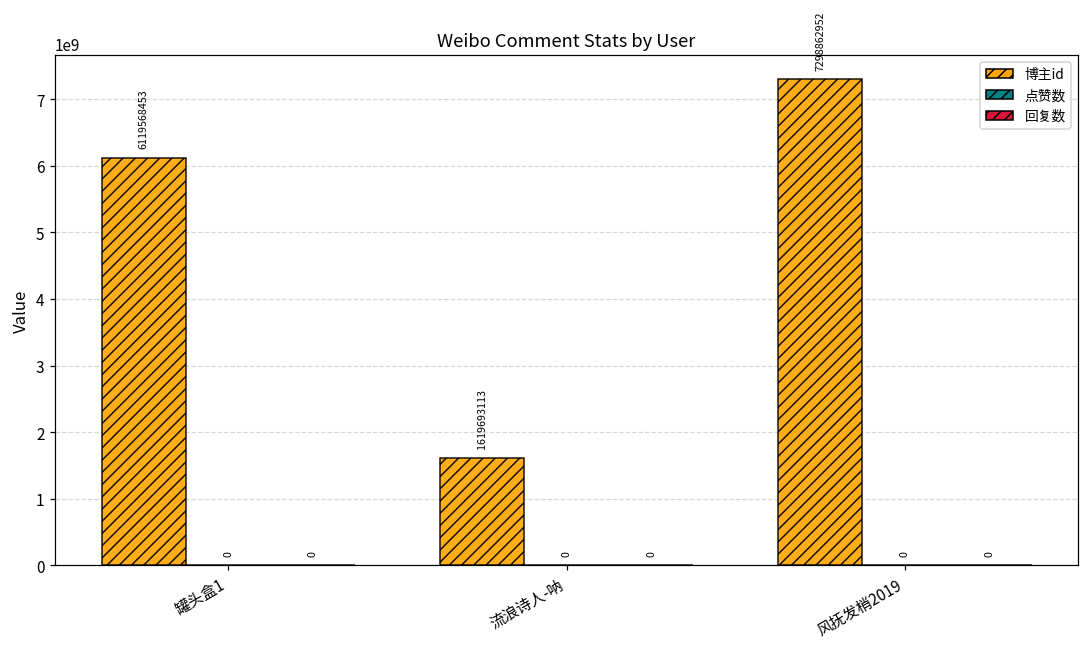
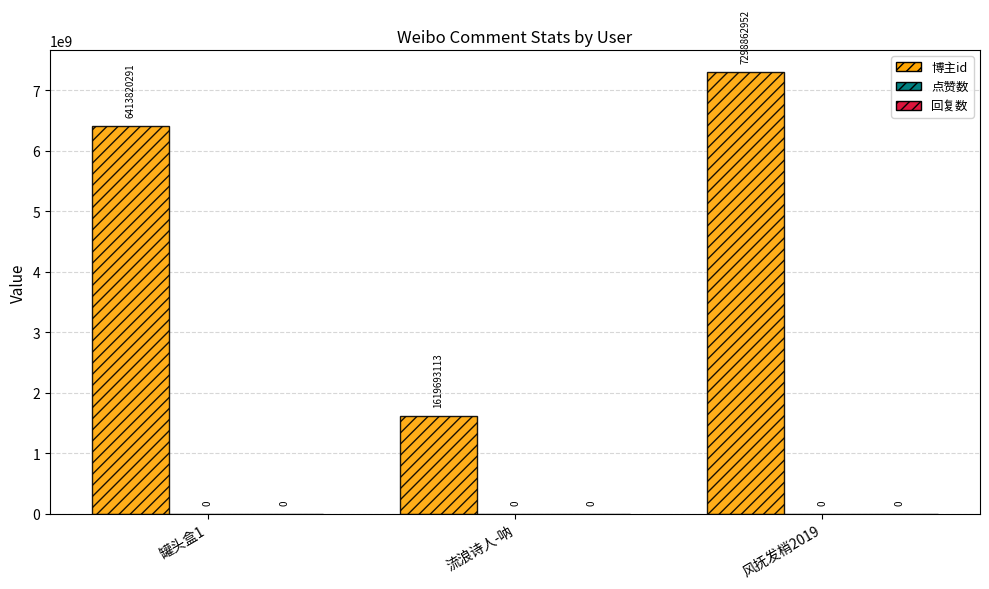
博主id, 罐头盒1: 6119568453 -> 6413820291
